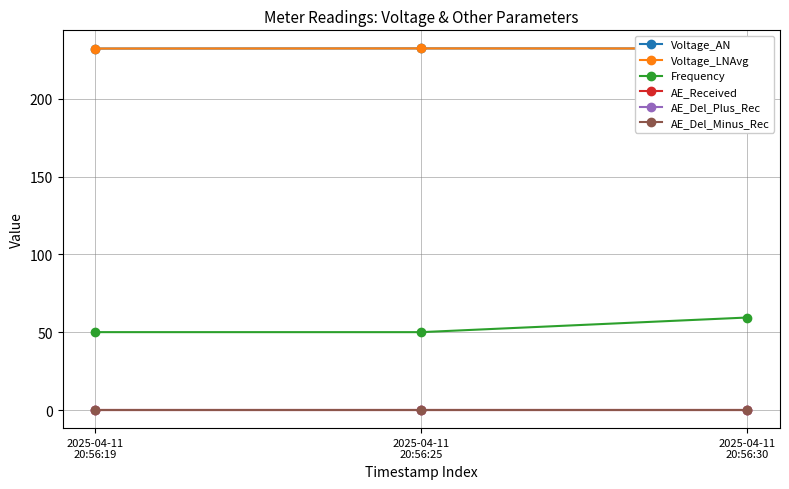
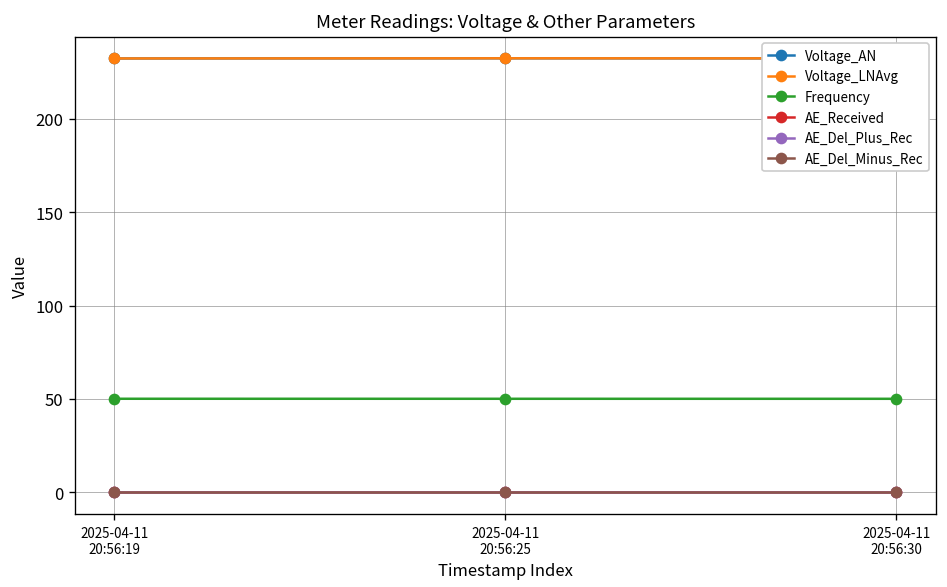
Frequency, 2025-04-11 20:56:30: 59 -> 50
